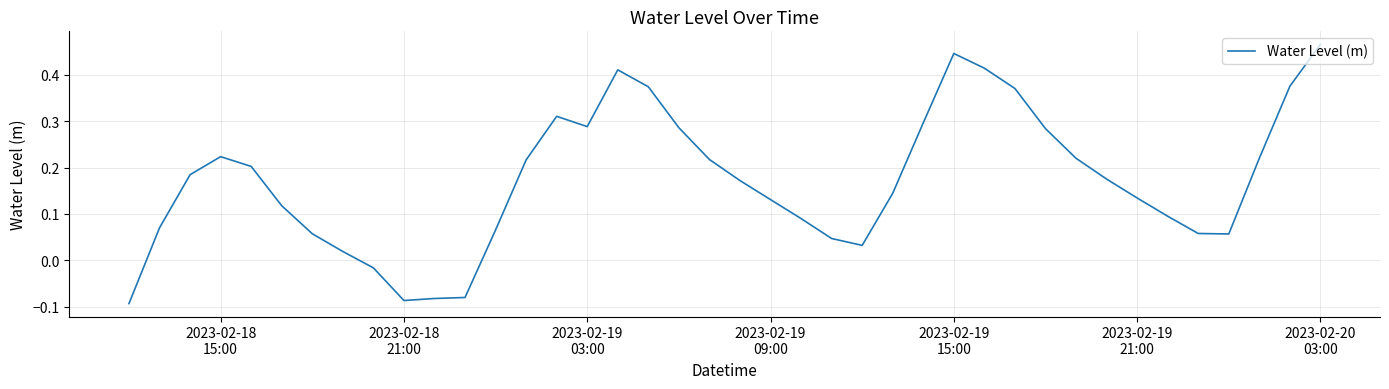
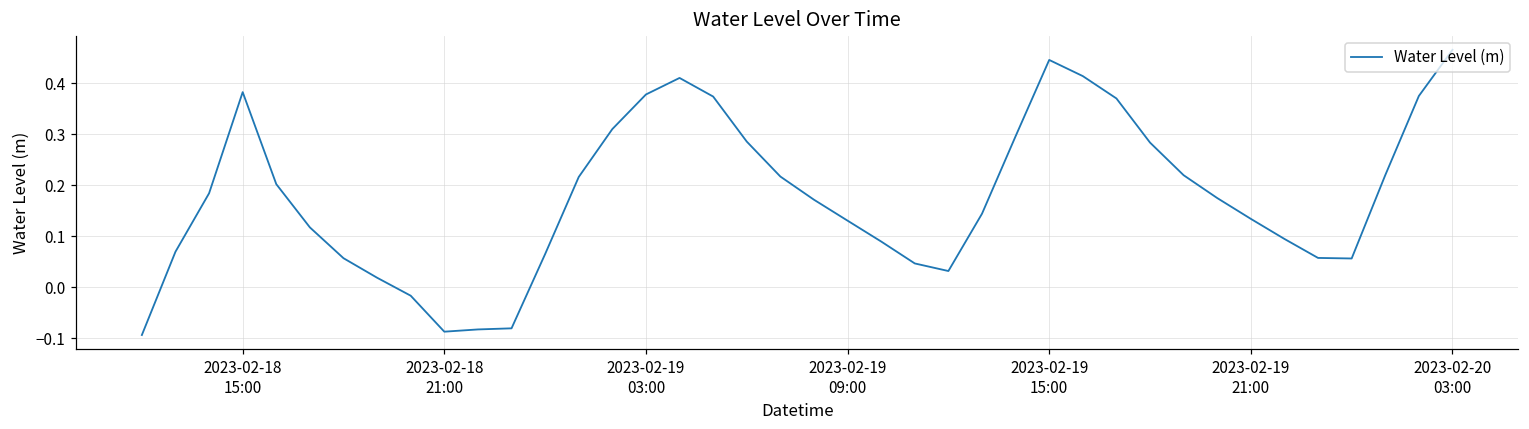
2023-02-18 15:00: 0.22 -> 0.38
2023-02-19 03:00: 0.29 -> 0.38
